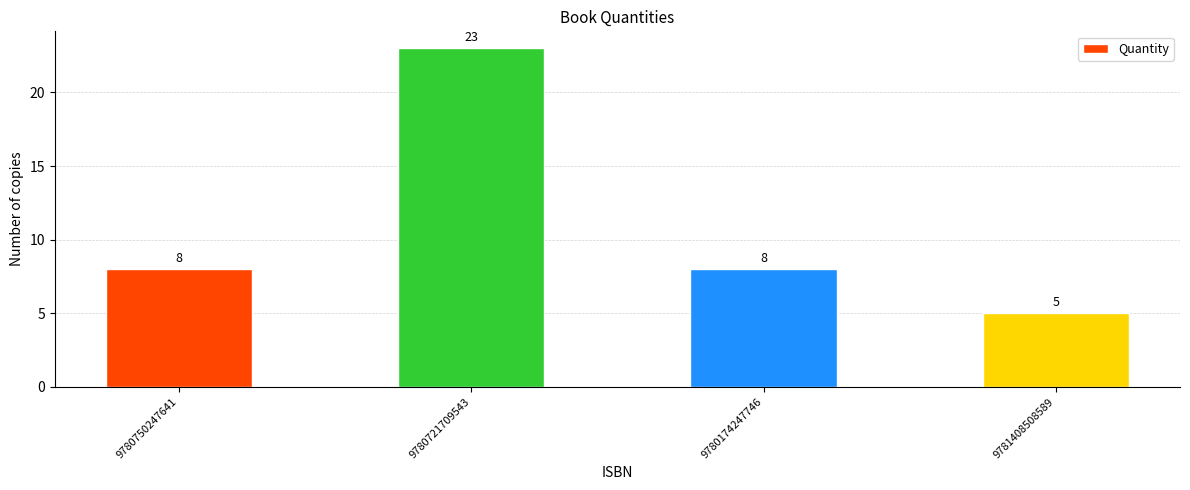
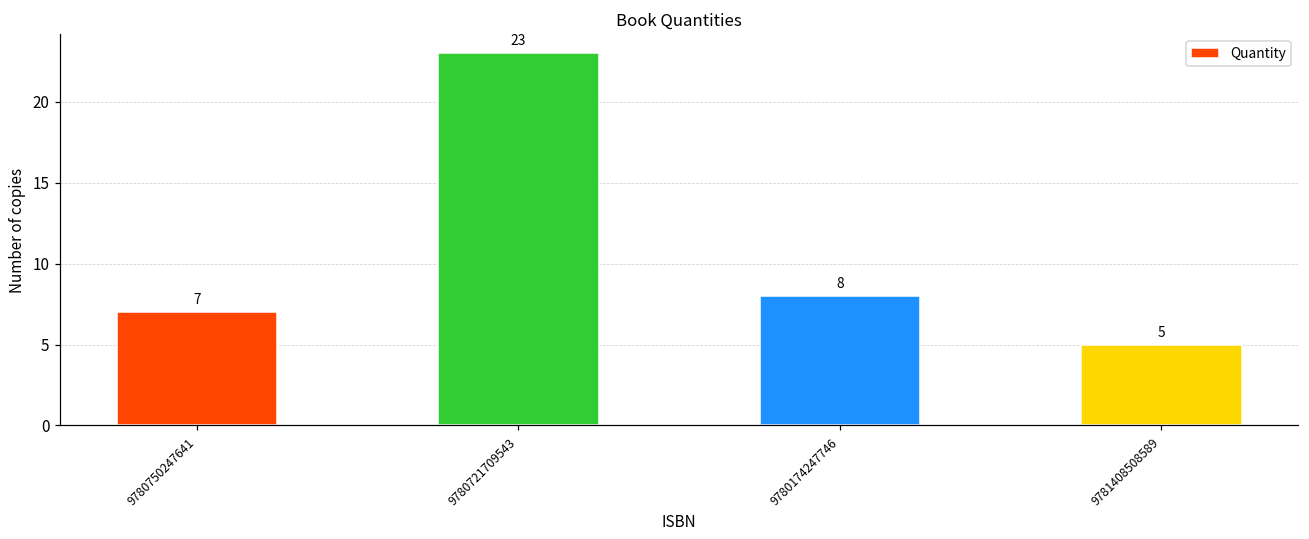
9780750247641: 8 -> 7
